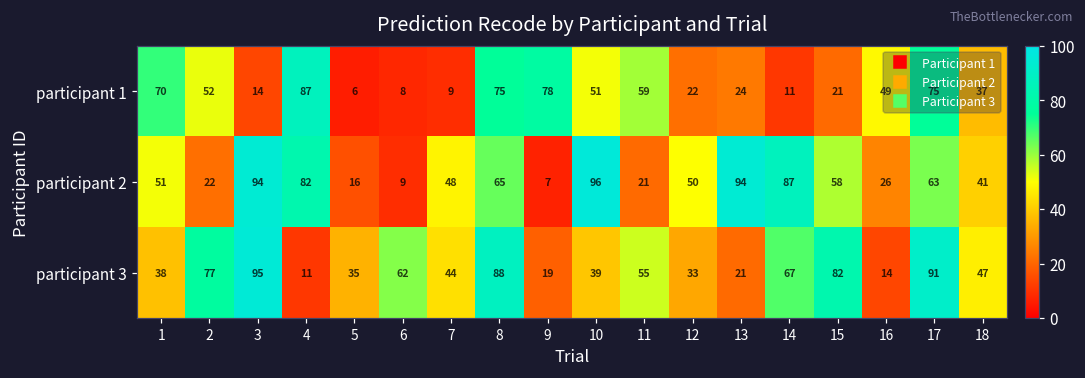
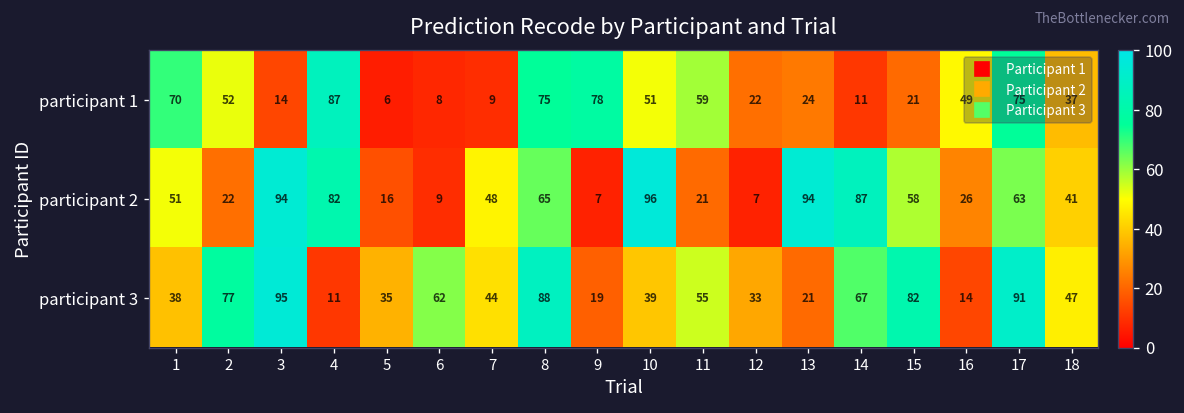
participant 2, 12: 50 -> 7
